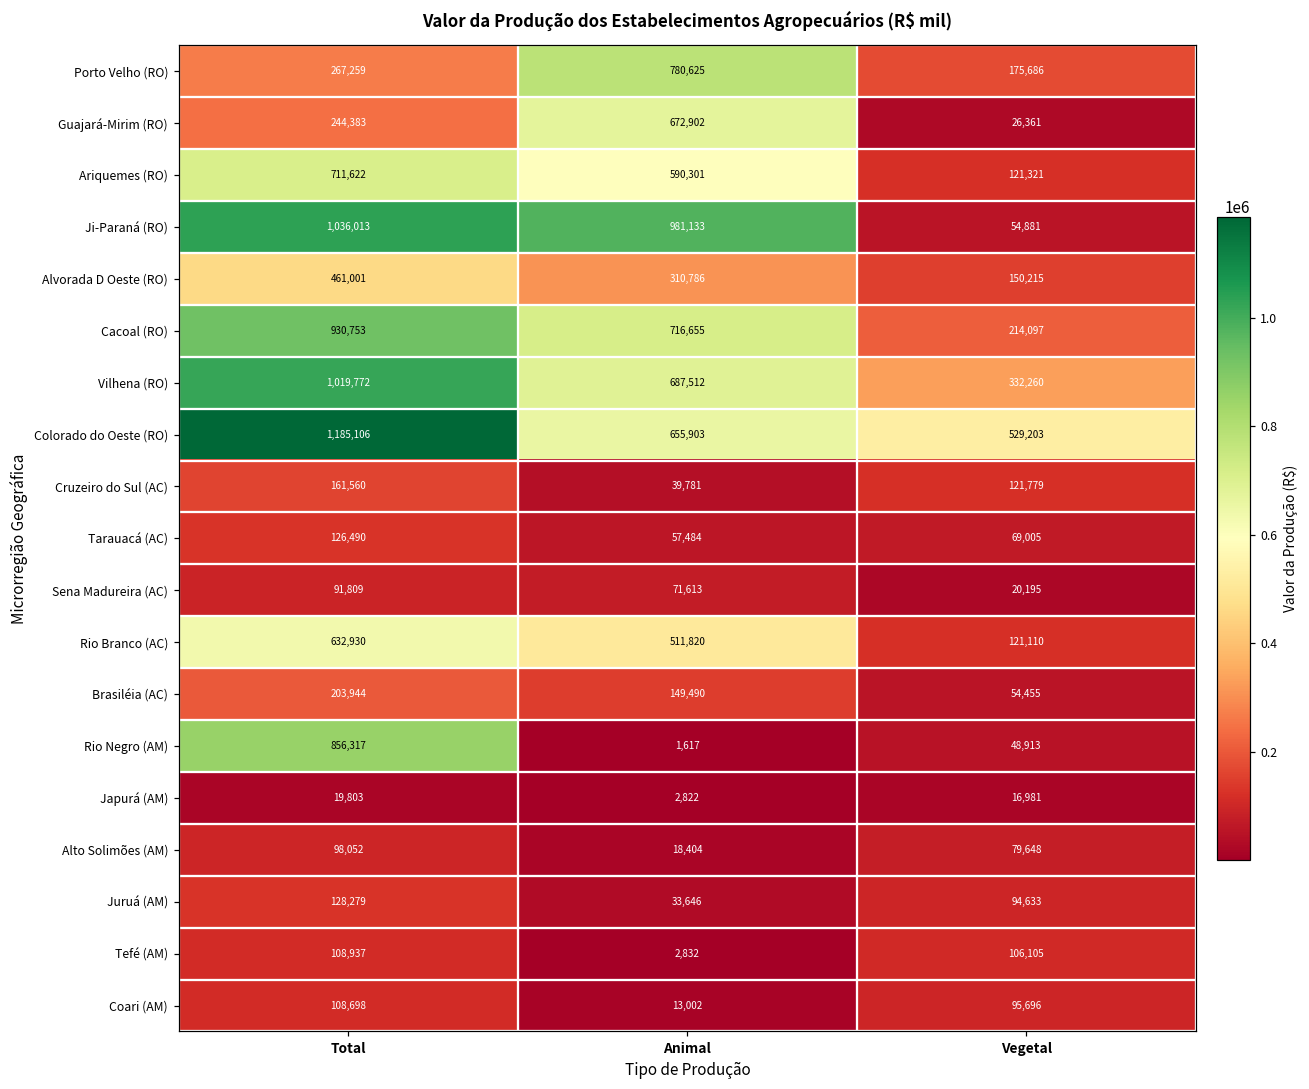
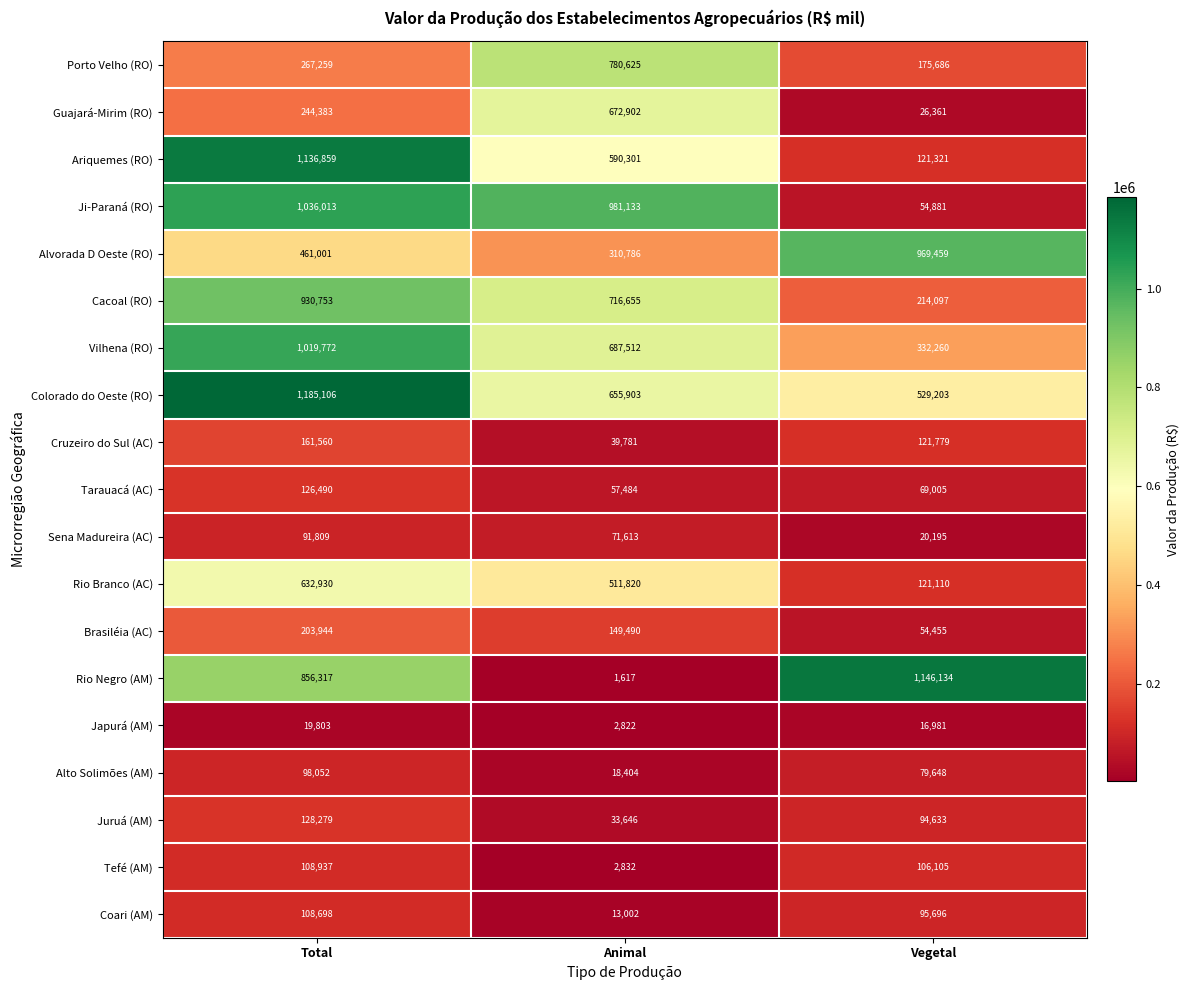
Ariquemes (RO), Total: 711,622 -> 1,136,859
Alvorada D Oeste (RO), Vegetal: 150,215 -> 969,459
Rio Negro (AM), Vegetal: 48,913 -> 1,146,134
